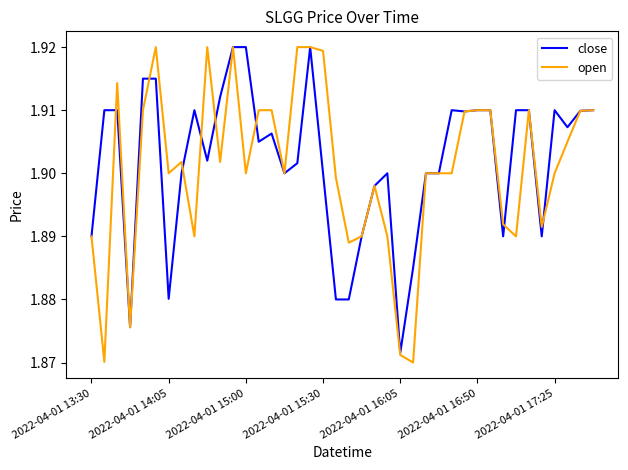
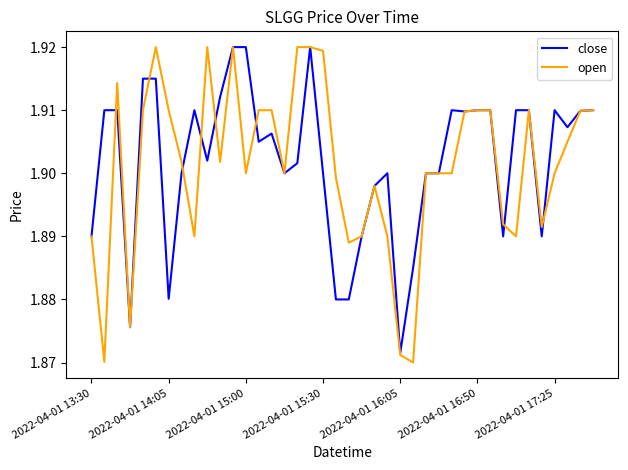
open, 2022-04-01 14:05: 1.90 -> 1.91
